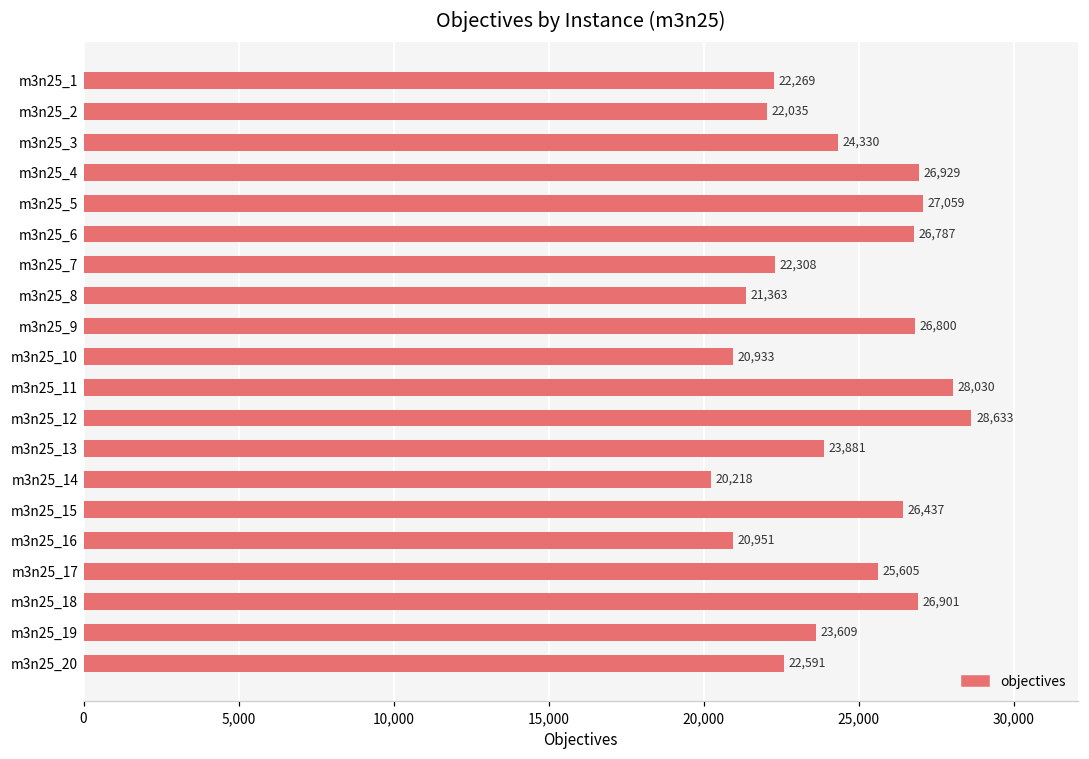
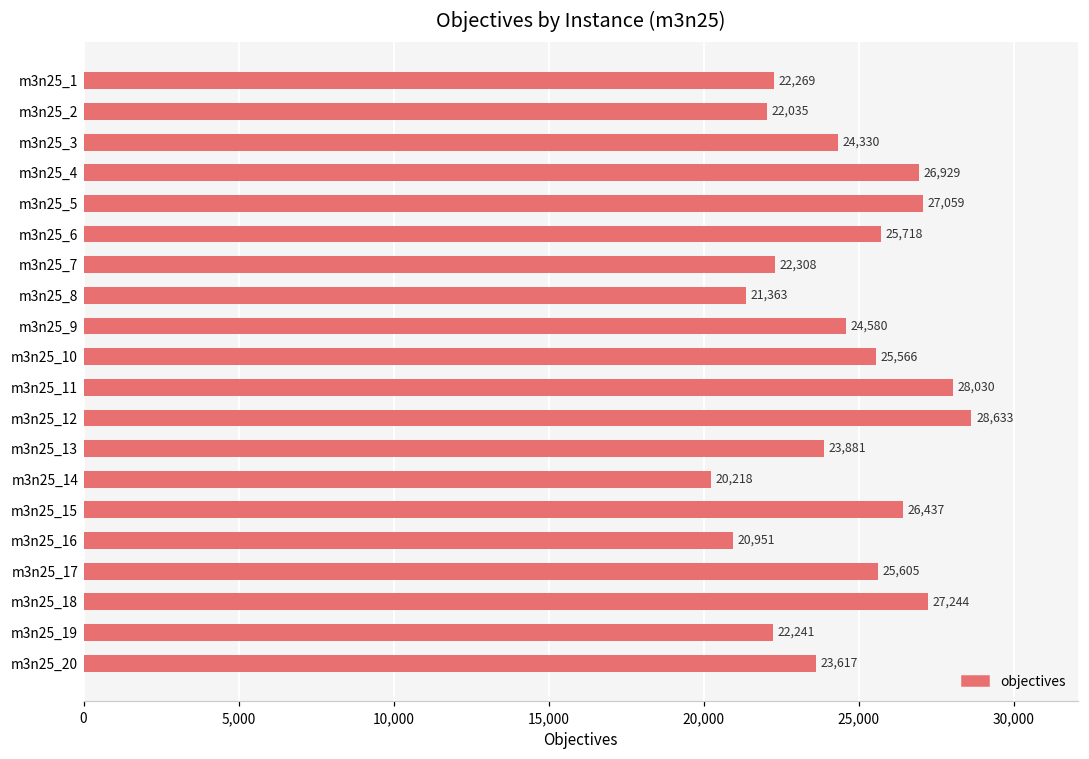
m3n25_6: 26,787 -> 25,718
m3n25_9: 26,800 -> 24,580
m3n25_10: 20,933 -> 25,566
m3n25_18: 26,901 -> 27,244
m3n25_19: 23,609 -> 22,241
m3n25_20: 22,591 -> 23,617
